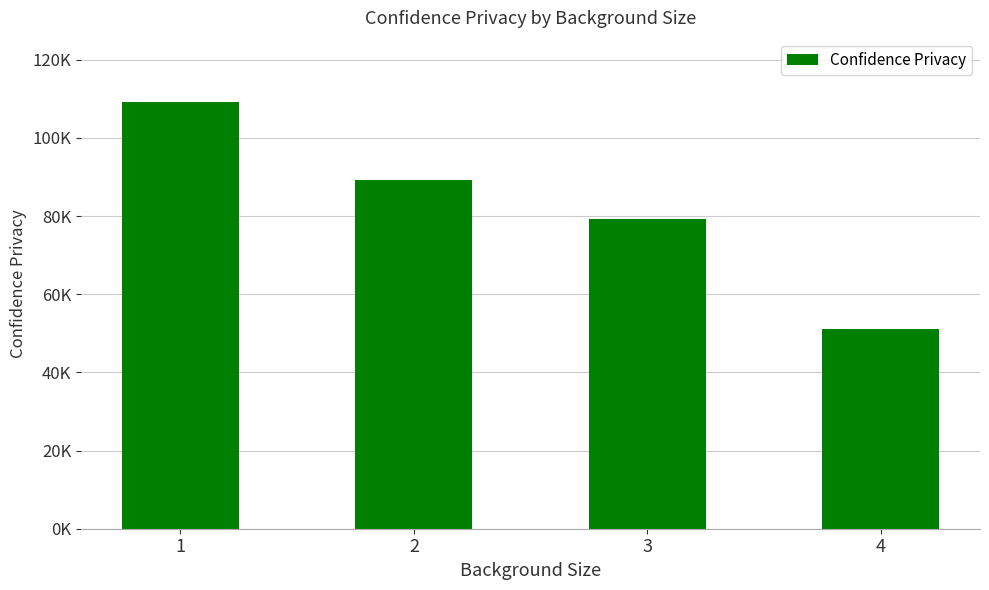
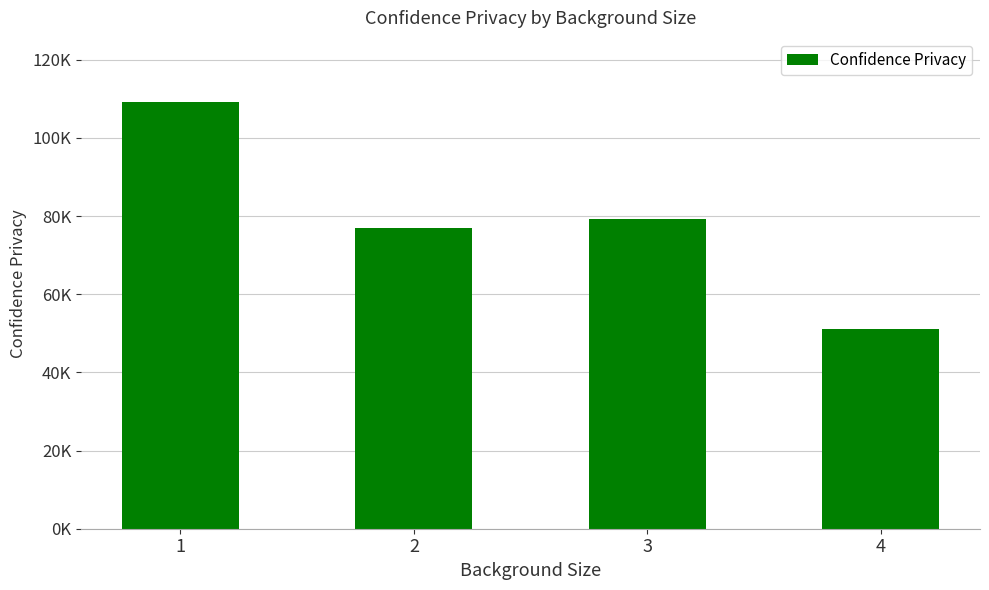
2: 89000 -> 77000
